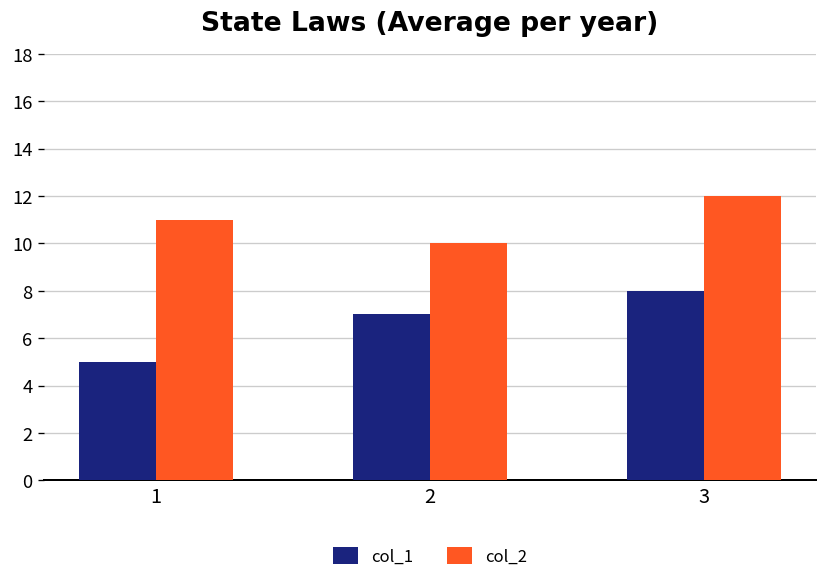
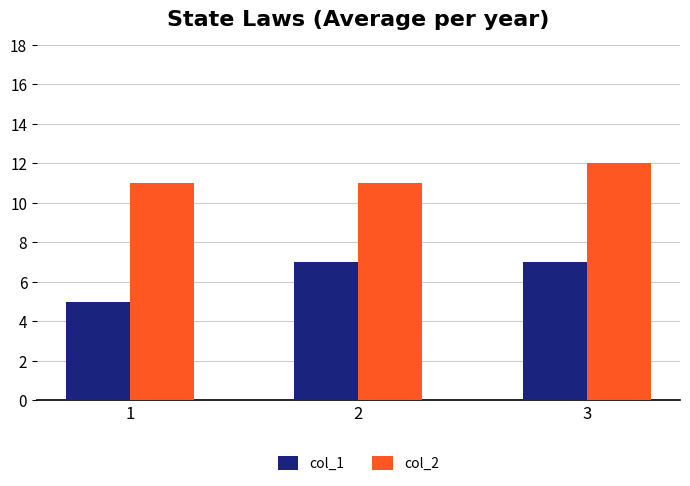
col_2, 2: 10 -> 11
col_1, 3: 8 -> 7
